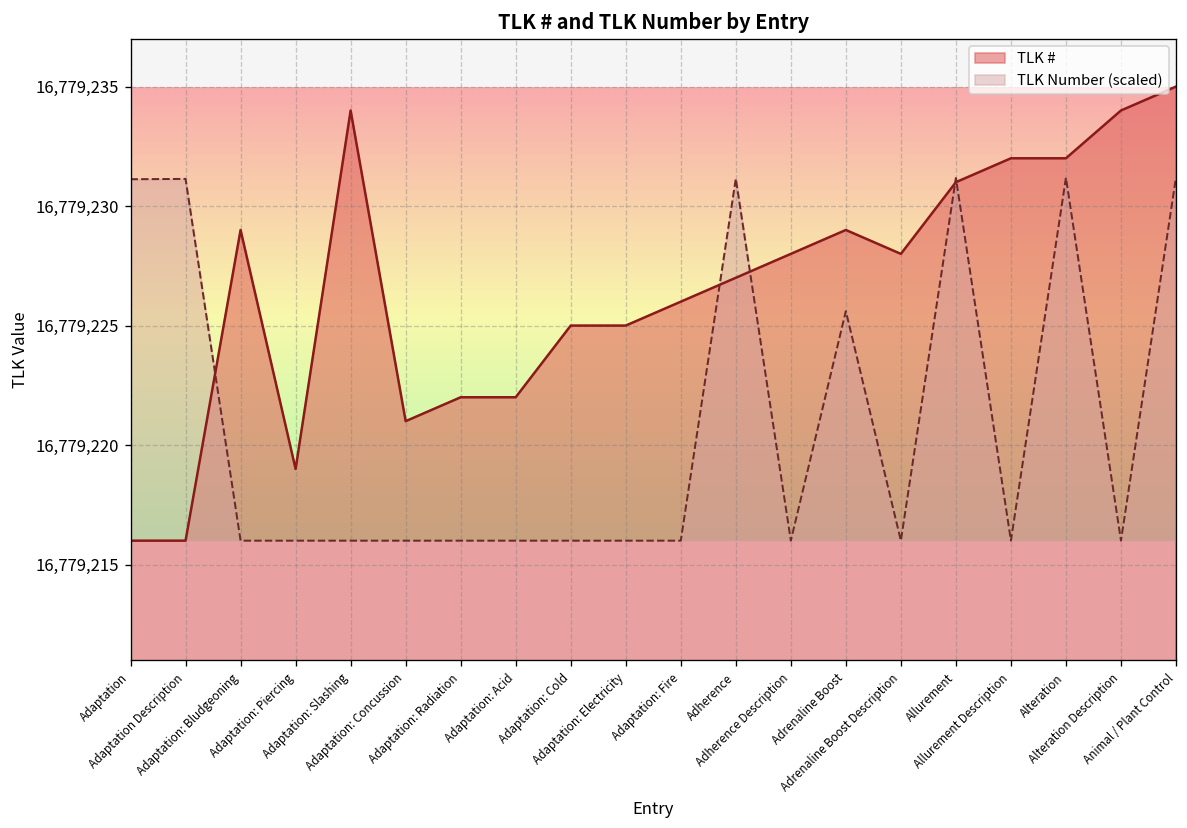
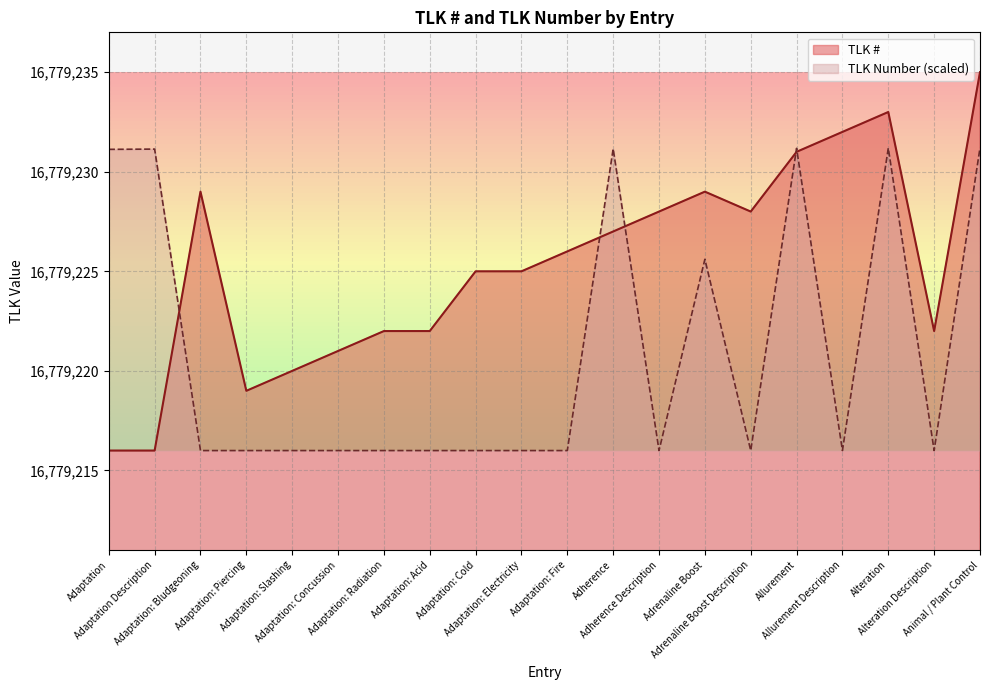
TLK #, Adaptation: Slashing: 16,779,234 -> 16,779,220
TLK #, Alteration: 16,779,232 -> 16,779,233
TLK #, Alteration Description: 16,779,234 -> 16,779,222
